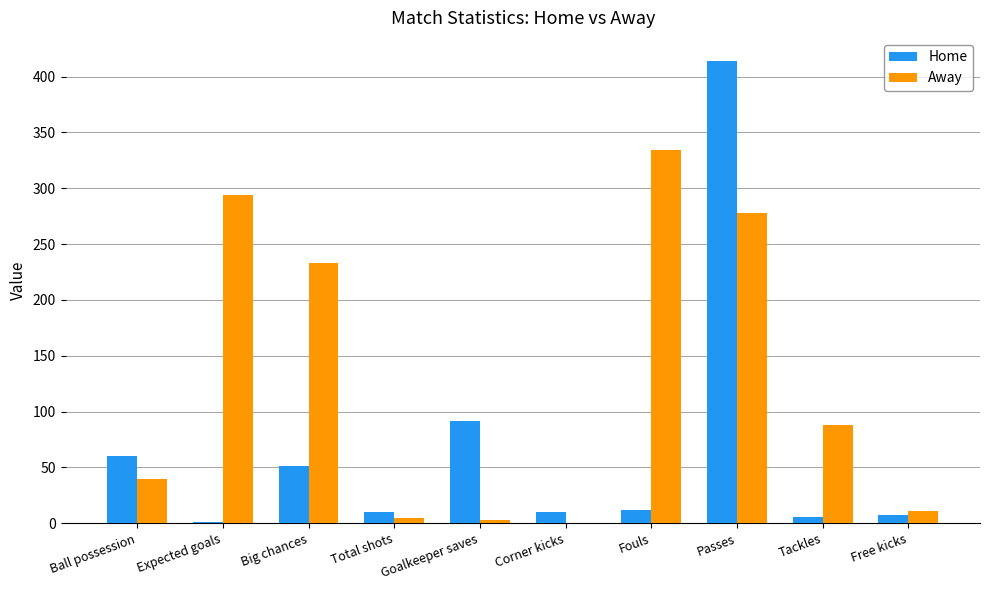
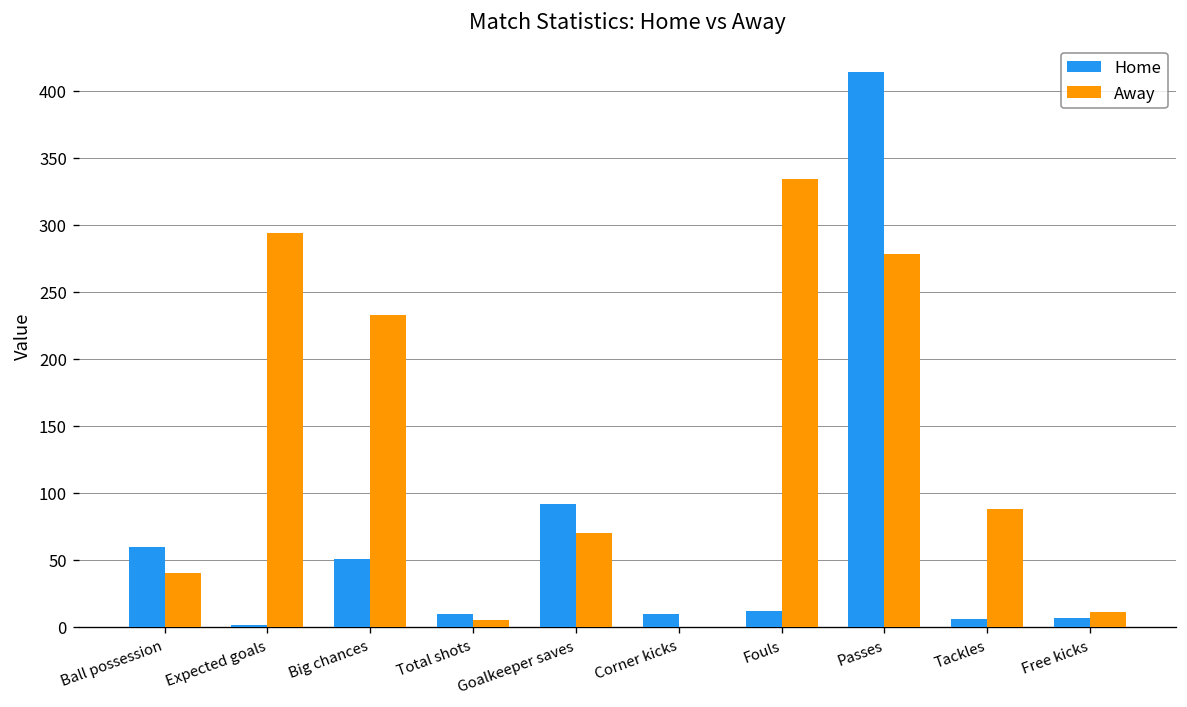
Away, Goalkeeper saves: 3 -> 70
